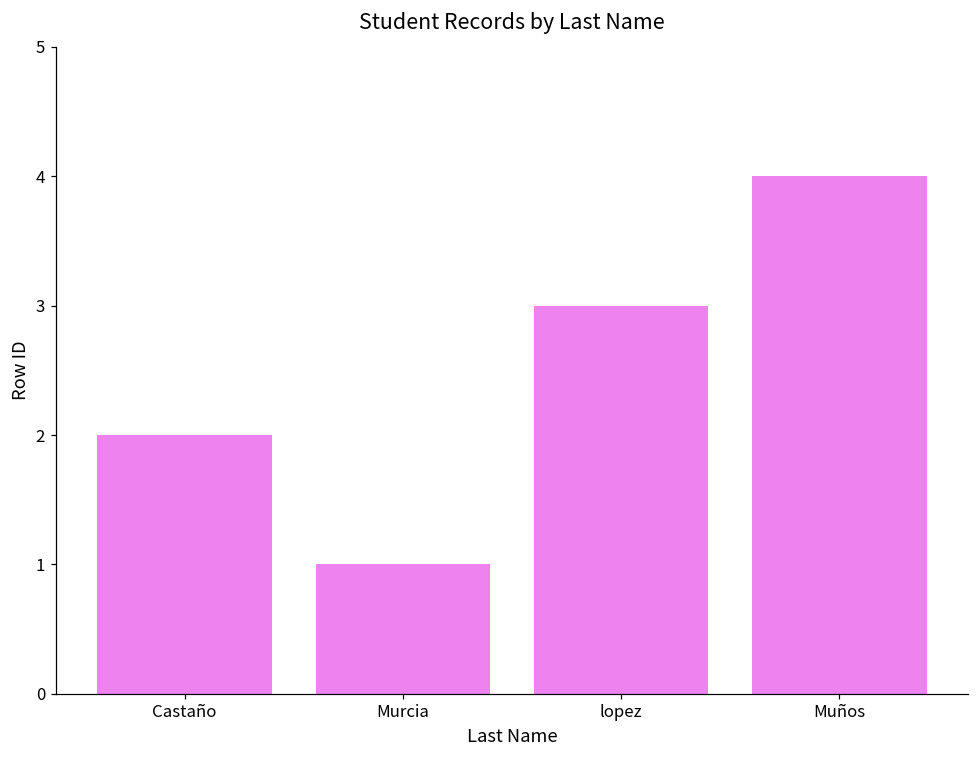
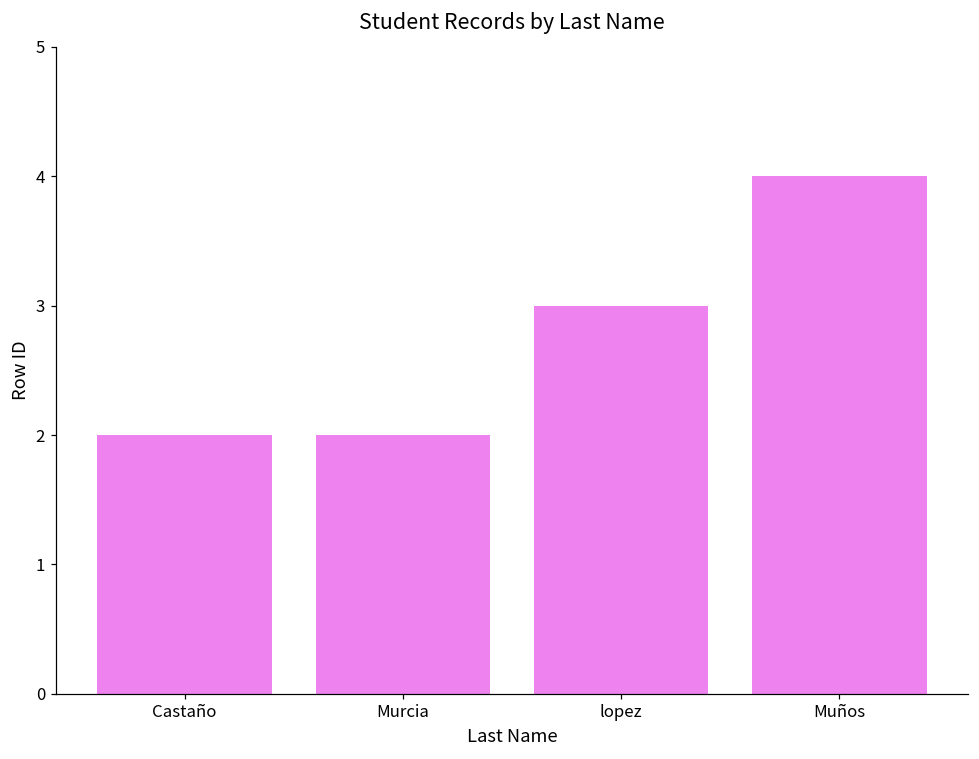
Murcia: 1 -> 2
